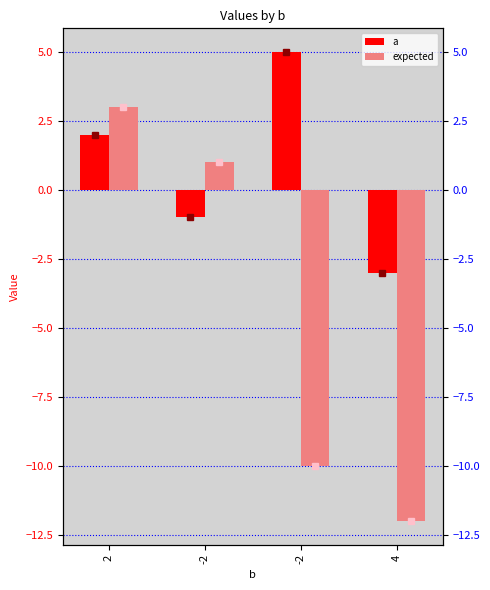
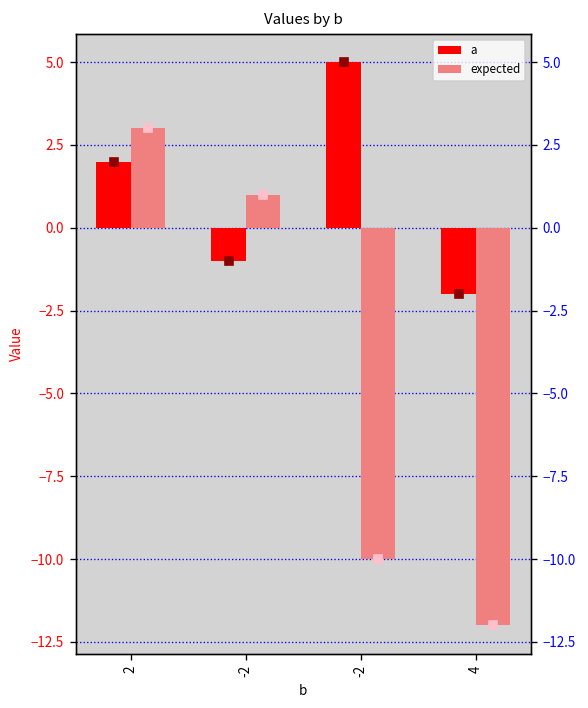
a, 4: -3 -> -2
